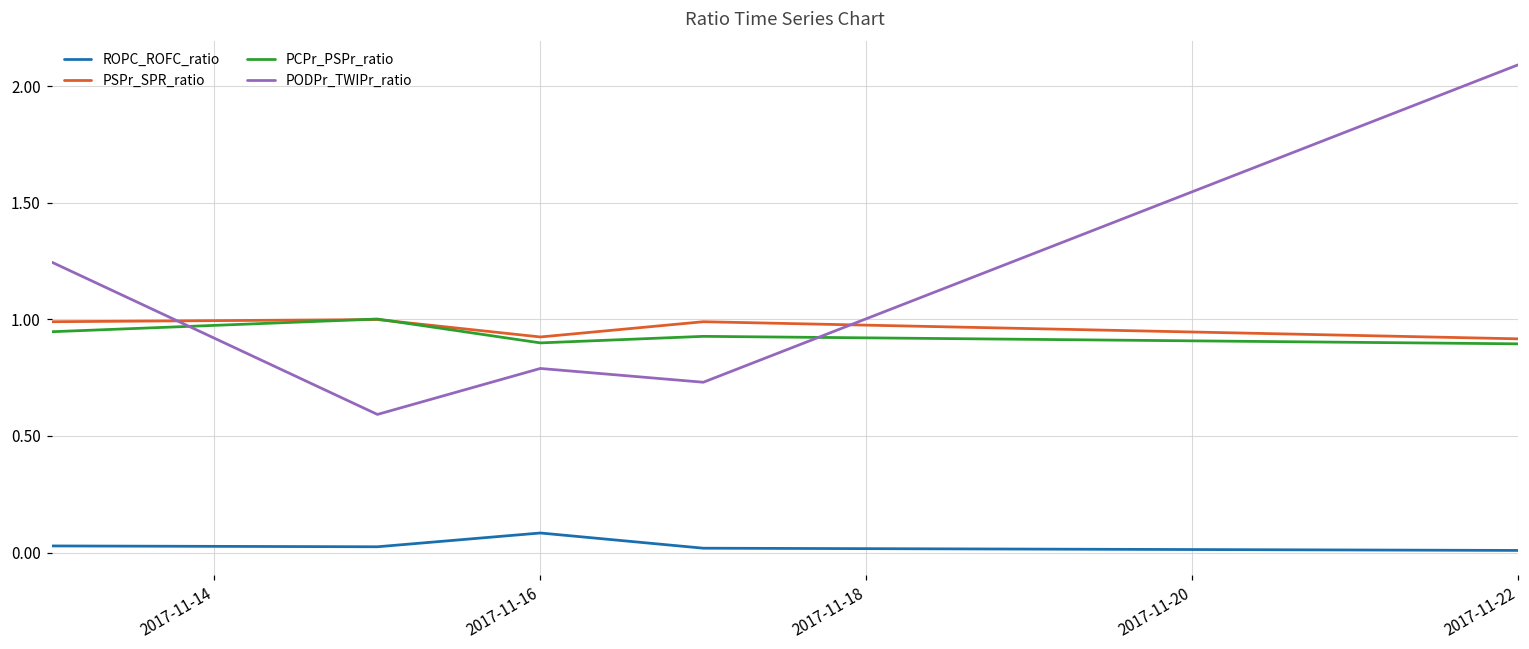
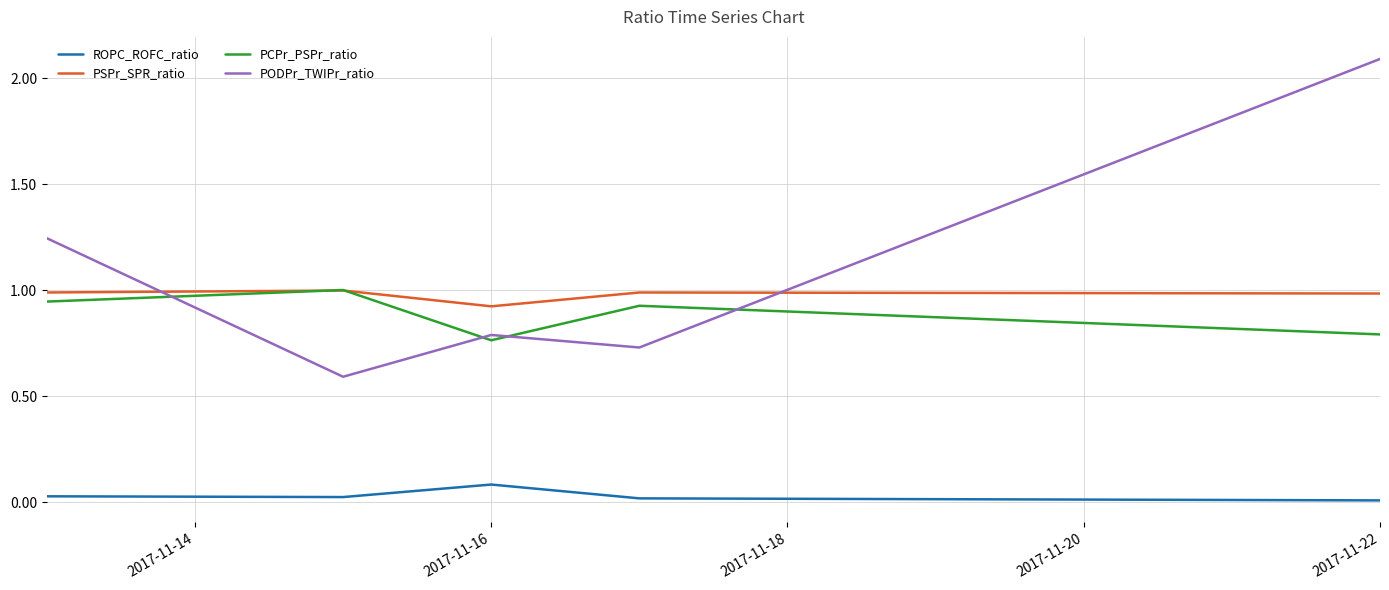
PCPr_PSPr_ratio, 2017-11-16: 0.90 -> 0.76
PSPr_SPR_ratio, 2017-11-22: 0.92 -> 0.99
PCPr_PSPr_ratio, 2017-11-22: 0.90 -> 0.79
